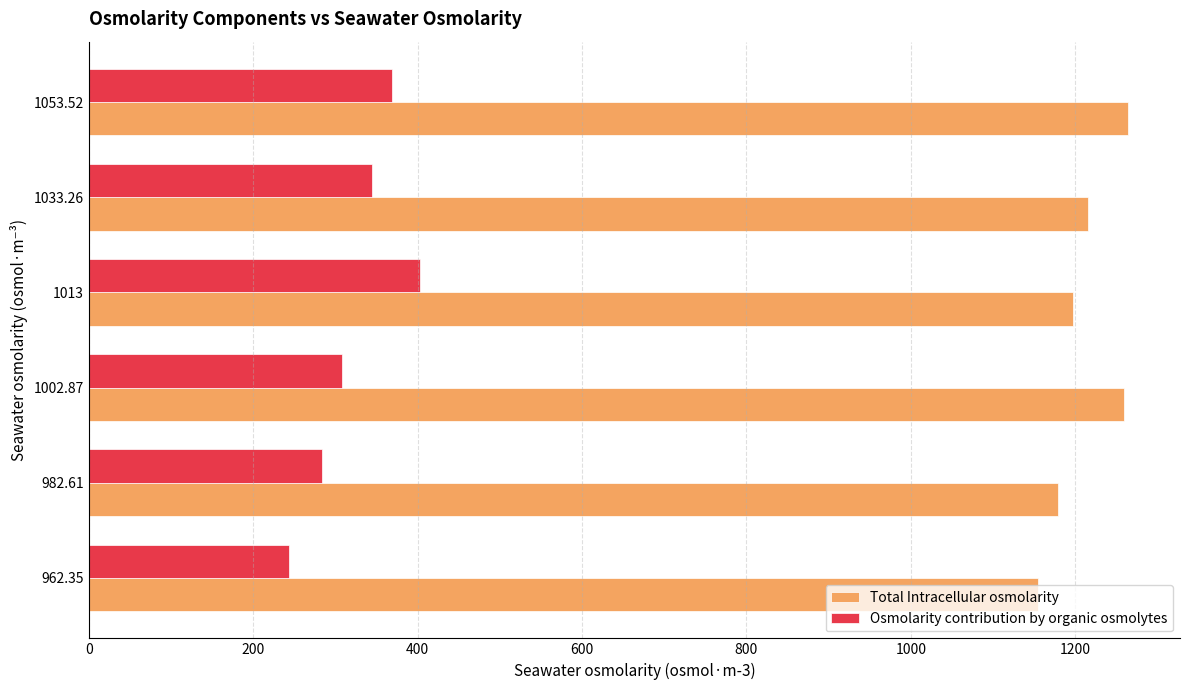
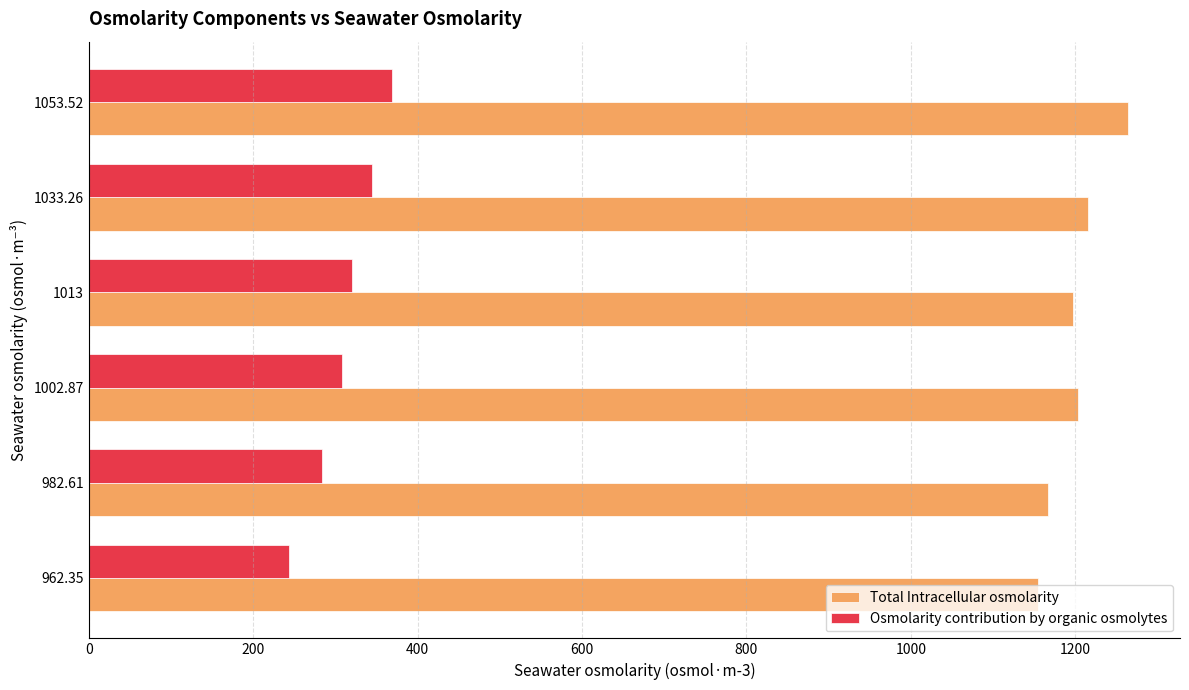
Osmolarity contribution by organic osmolytes, 1013: 400 -> 320
Total Intracellular osmolarity, 1002.87: 1260 -> 1200
Total Intracellular osmolarity, 982.61: 1180 -> 1170
